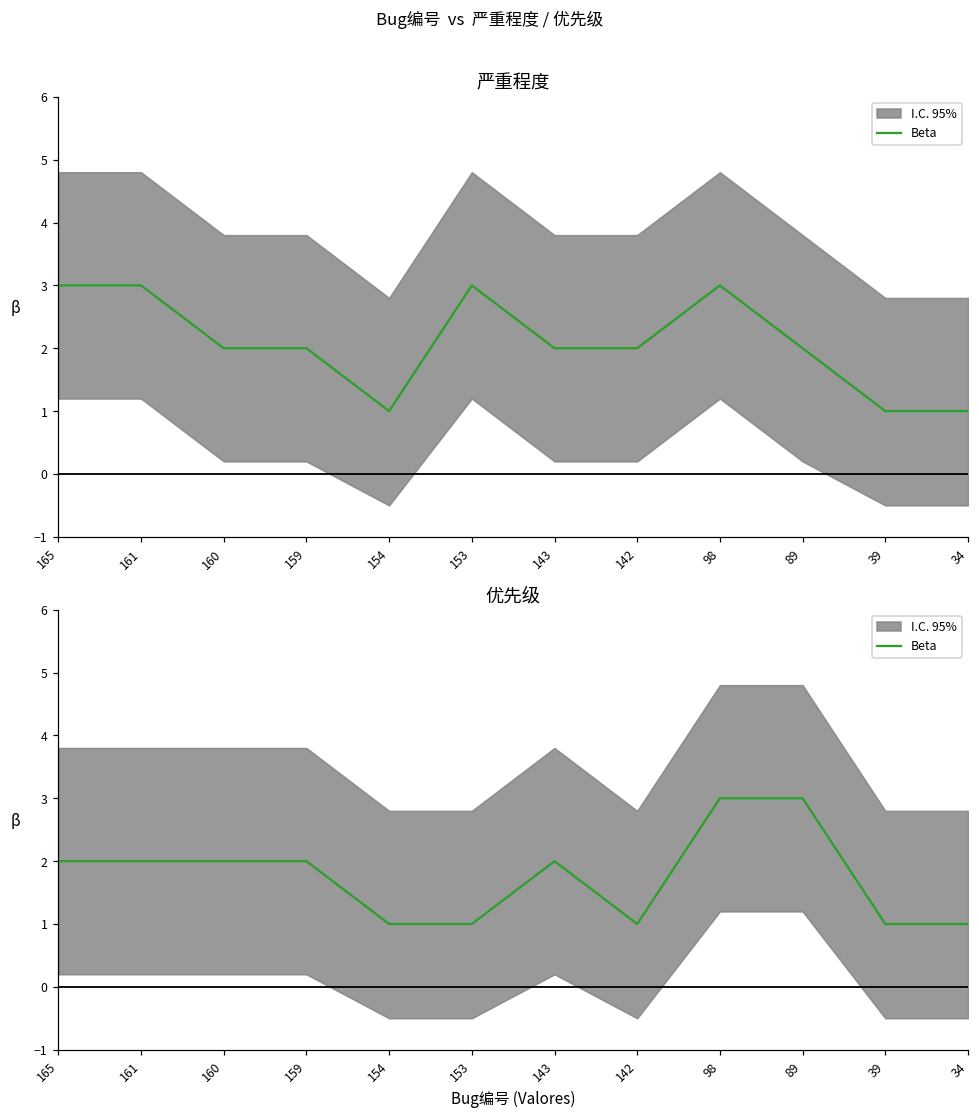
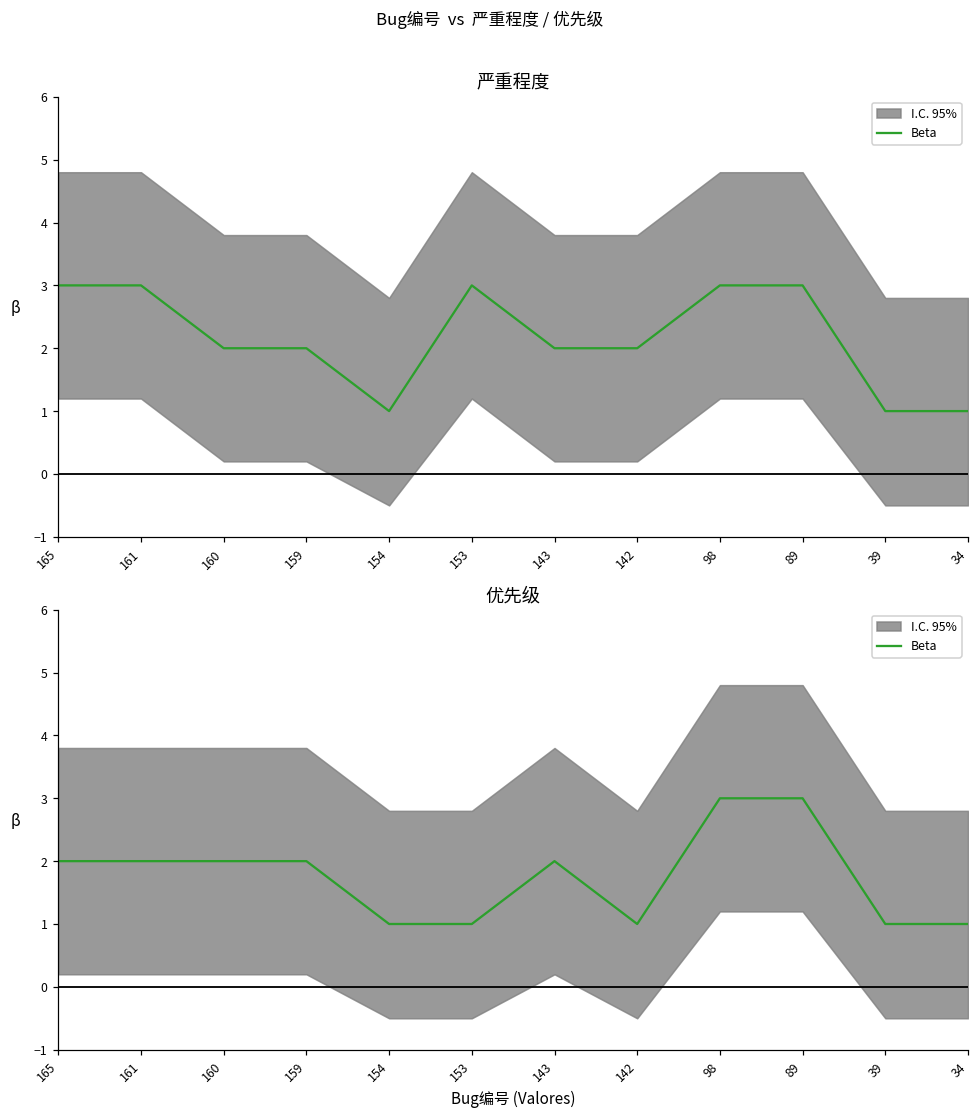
严重程度, Beta, 89: 2 -> 3
